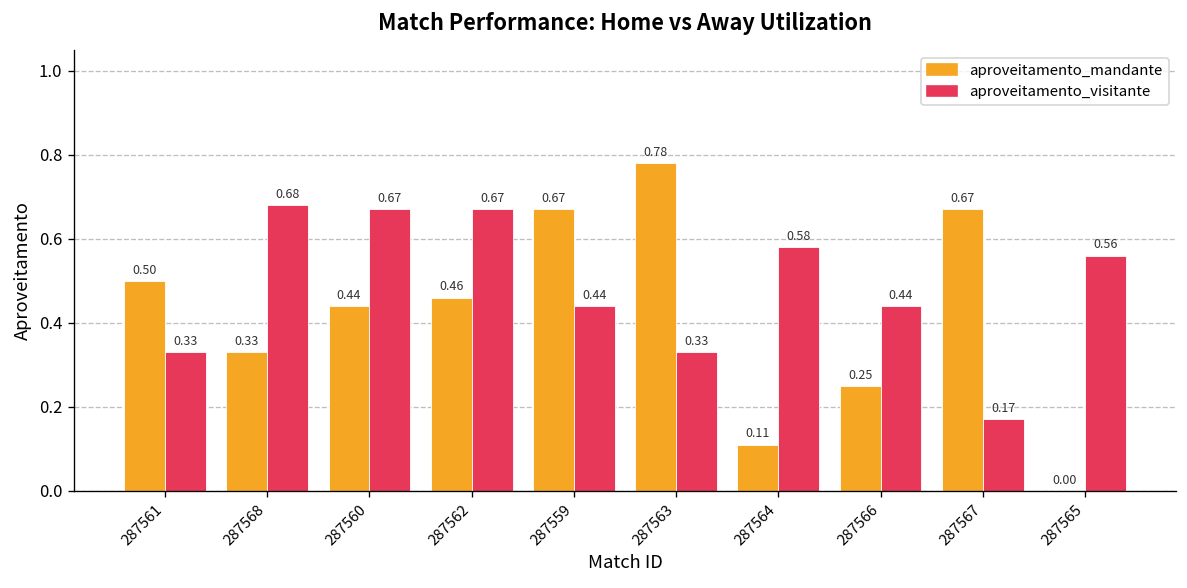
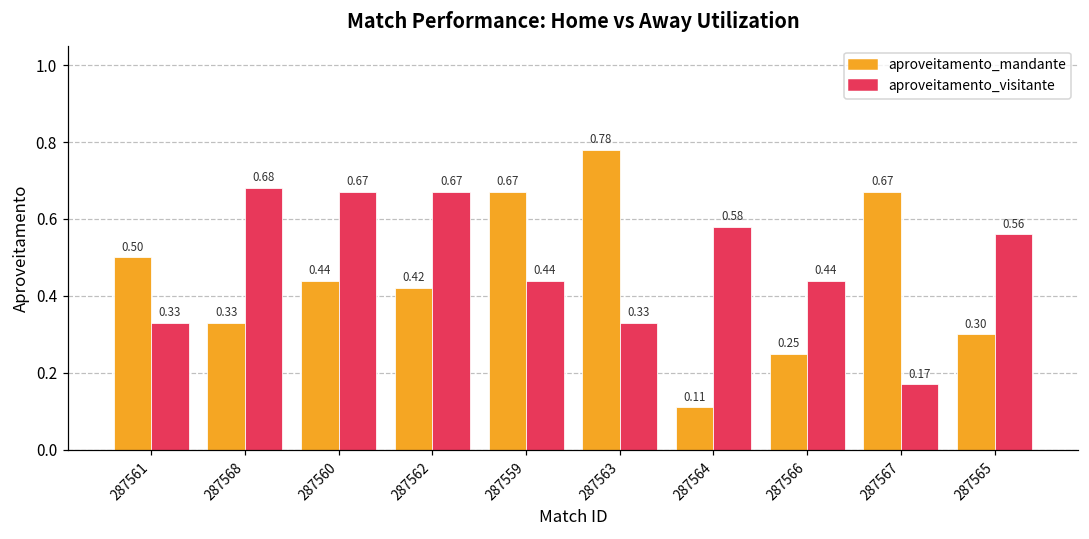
aproveitamento_mandante, 287562: 0.46 -> 0.42
aproveitamento_mandante, 287565: 0.00 -> 0.30
